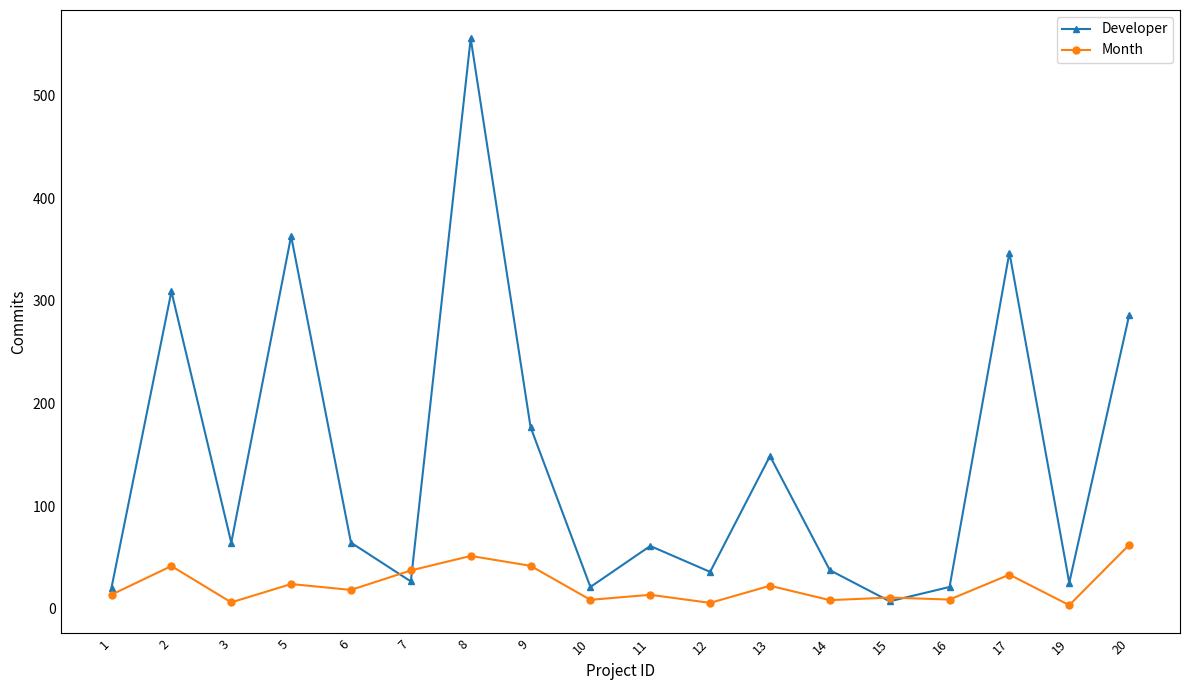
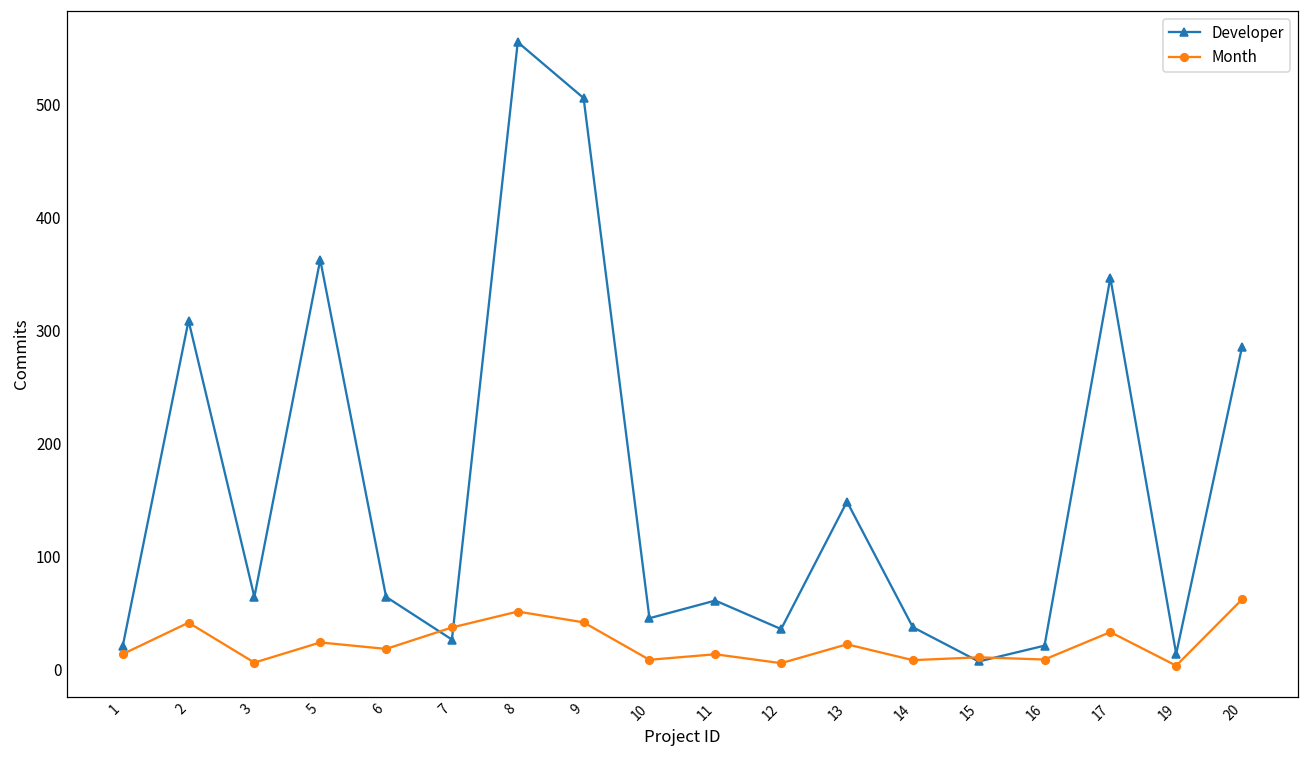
Developer, 9: 177 -> 506
Developer, 10: 21 -> 46
Developer, 19: 25 -> 14
